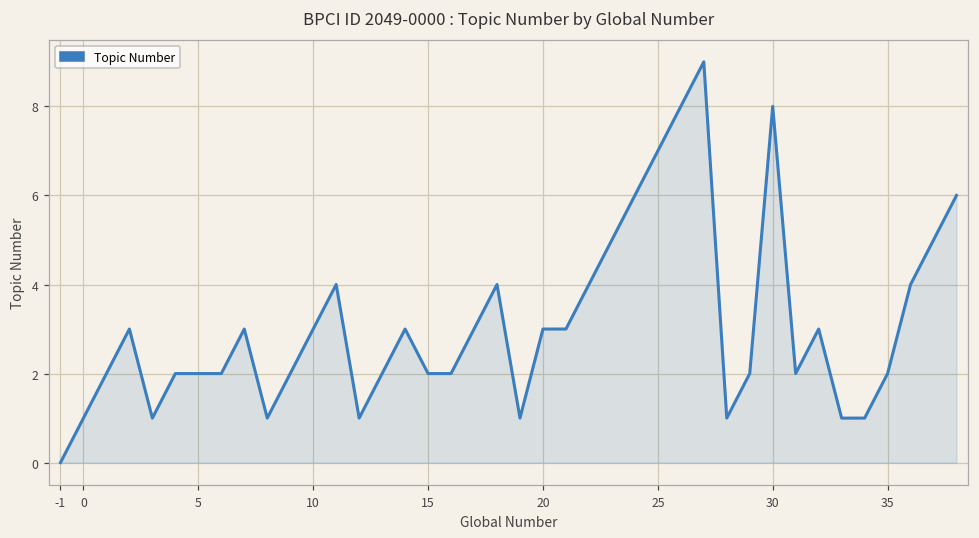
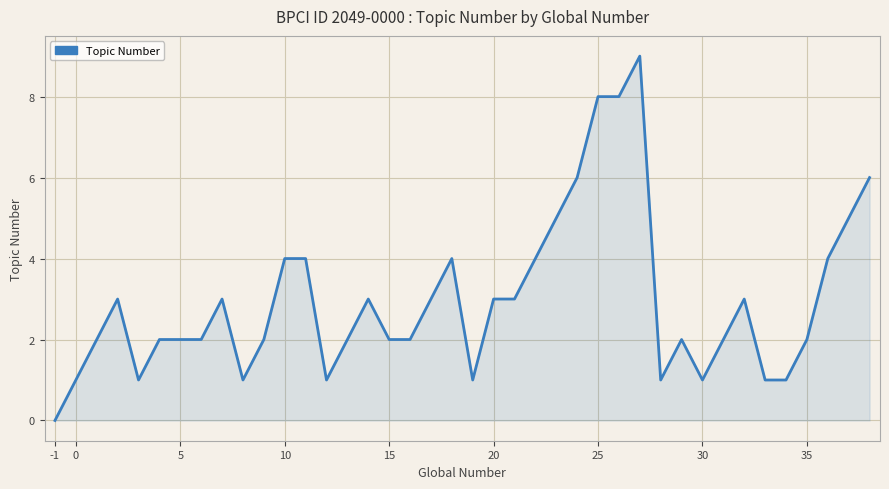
10: 3 -> 4
25: 7 -> 8
30: 8 -> 1
